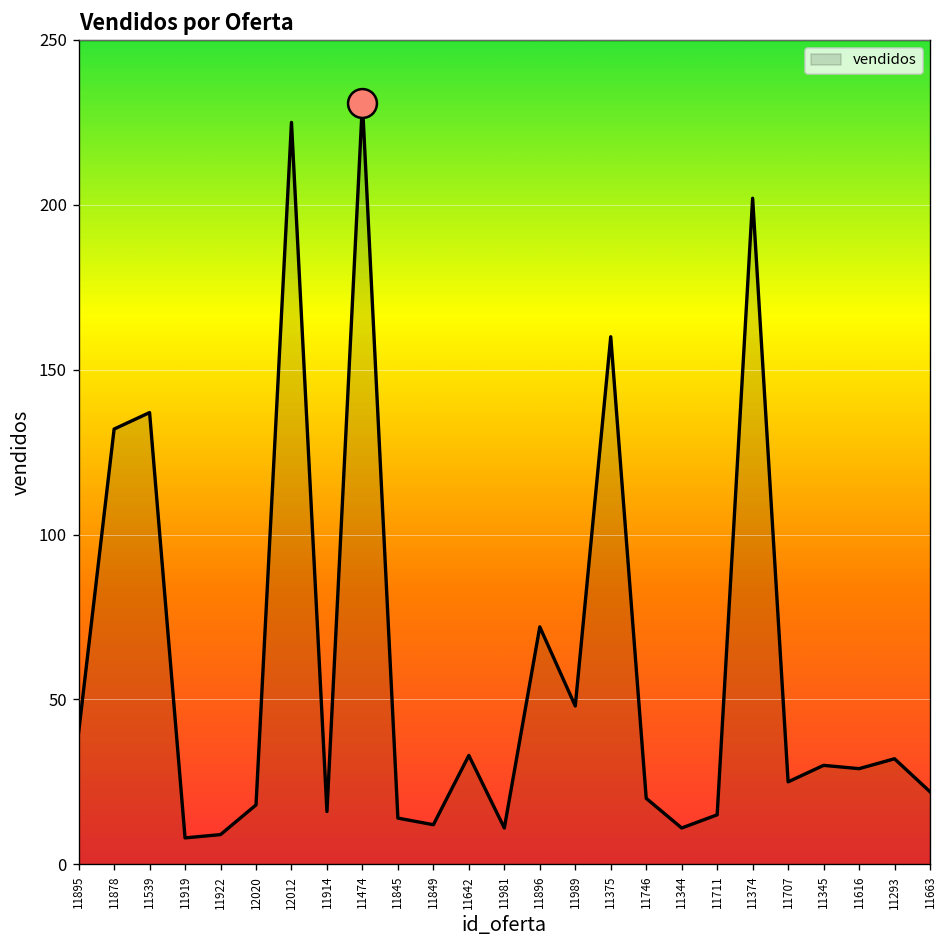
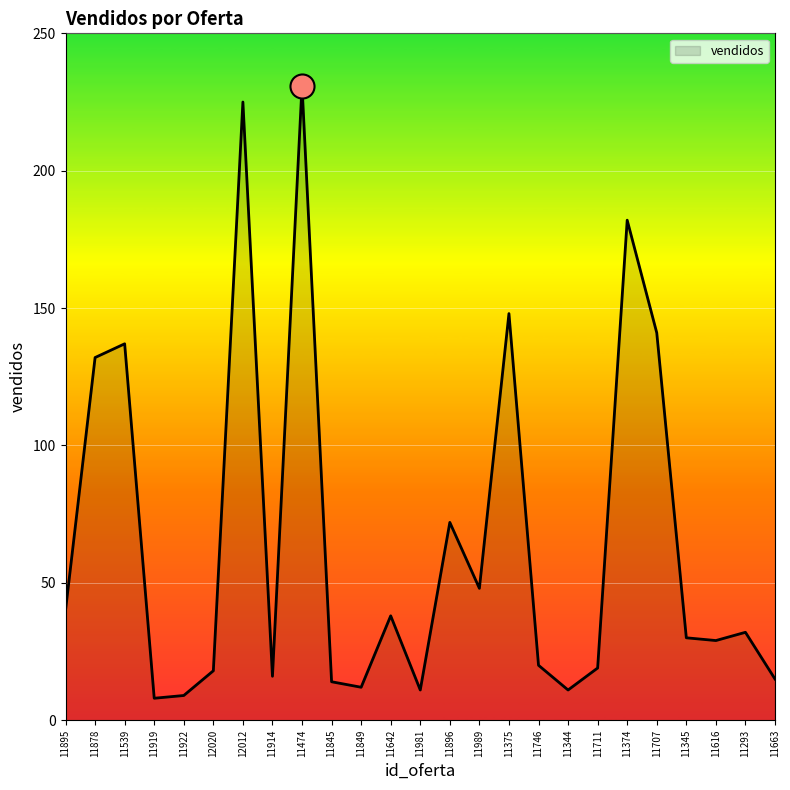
vendidos, 11642: 33 -> 38
vendidos, 11375: 160 -> 148
vendidos, 11711: 15 -> 19
vendidos, 11374: 202 -> 182
vendidos, 11707: 25 -> 141
vendidos, 11663: 22 -> 15
